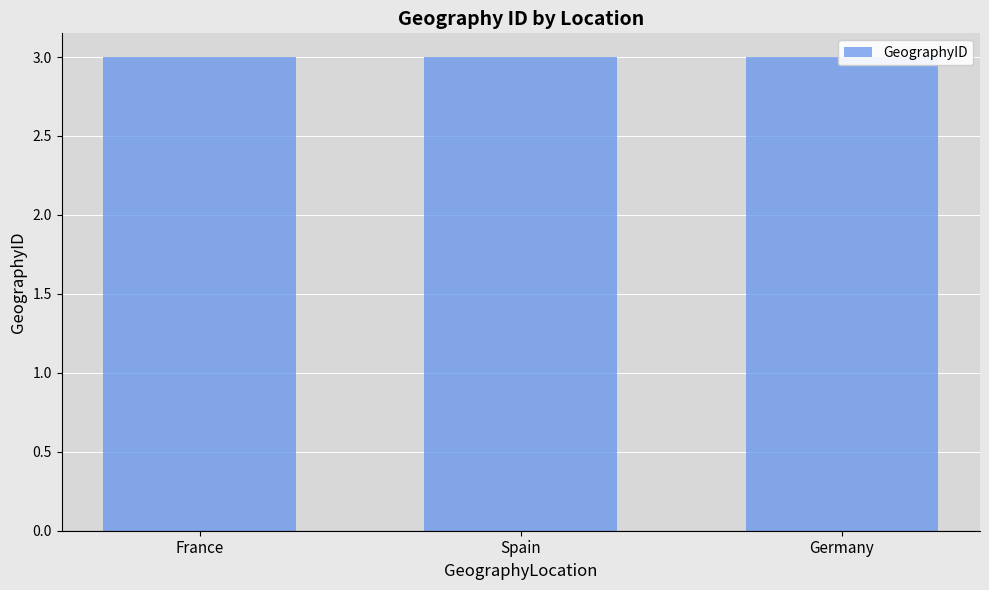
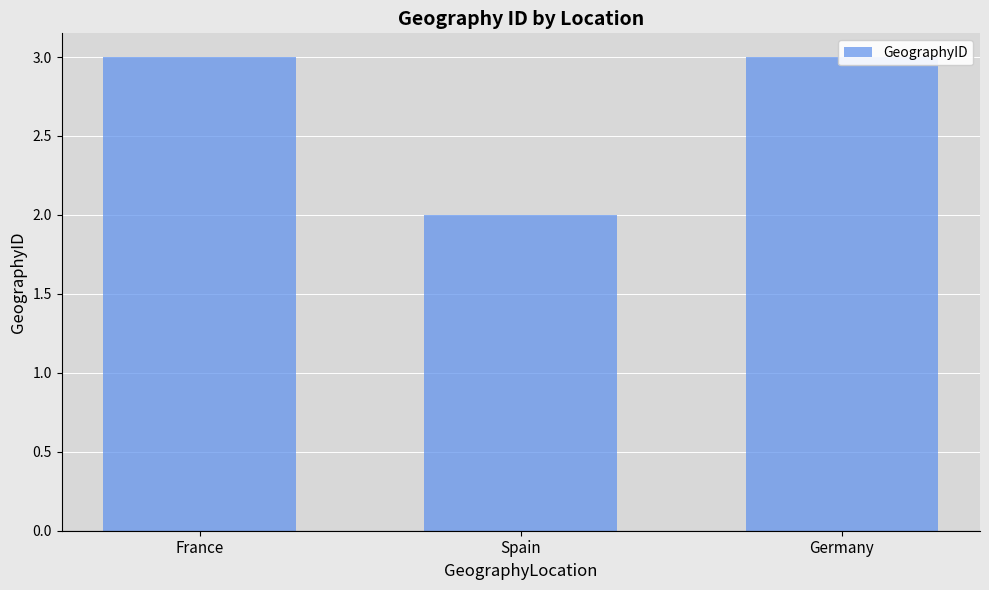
Spain: 3 -> 2
